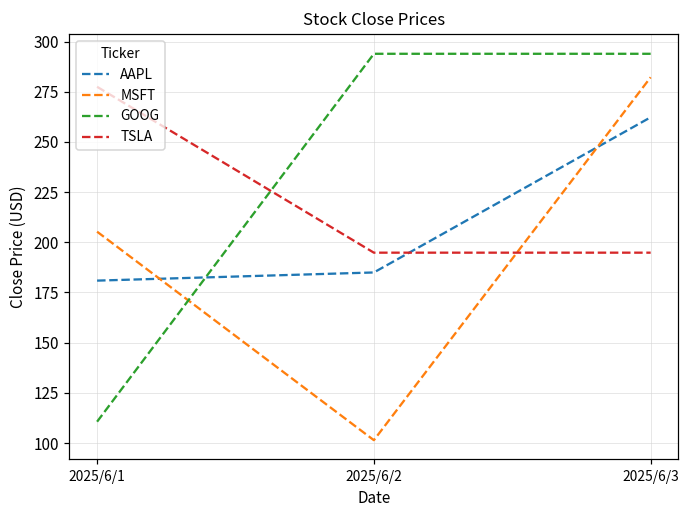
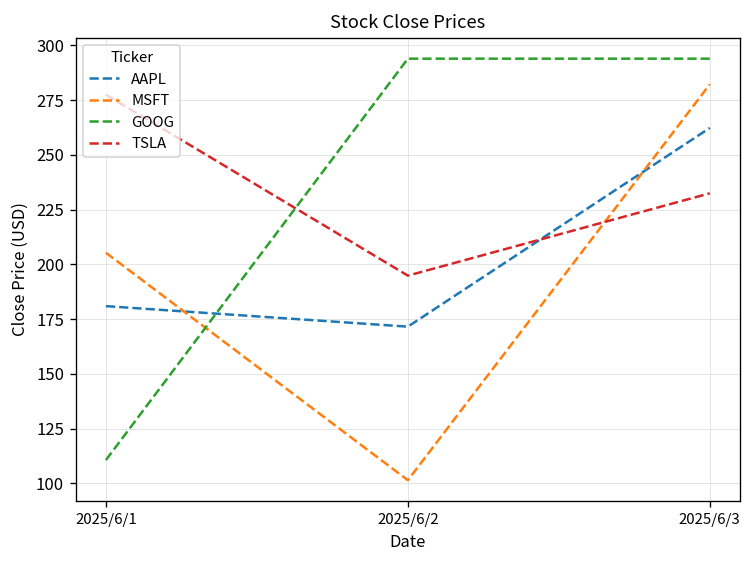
AAPL, 2025/6/2: 185 -> 172
TSLA, 2025/6/3: 195 -> 232
